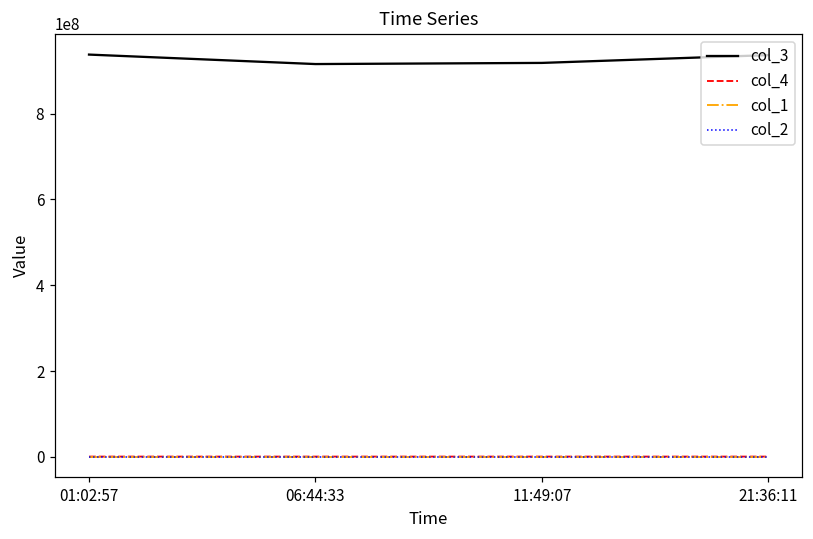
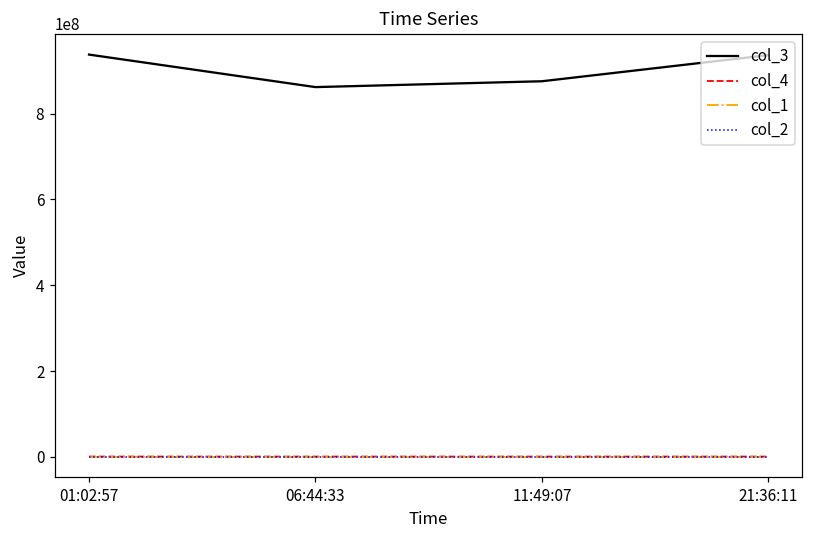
col_3, 06:44:33: 920000000 -> 860000000
col_3, 11:49:07: 920000000 -> 880000000
